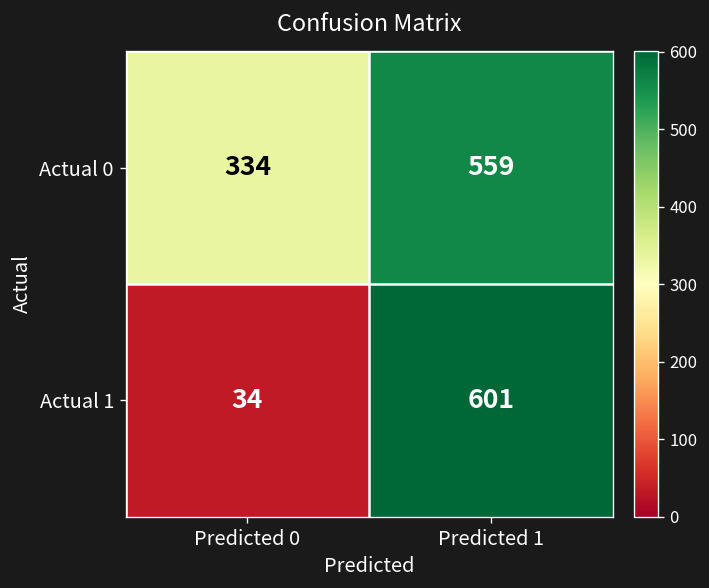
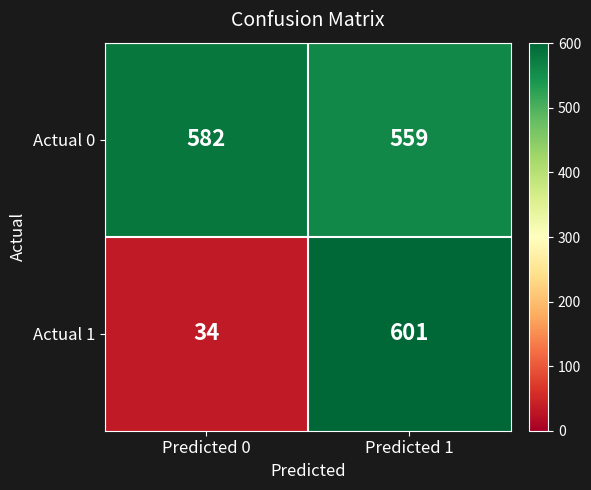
Actual 0, Predicted 0: 334 -> 582
